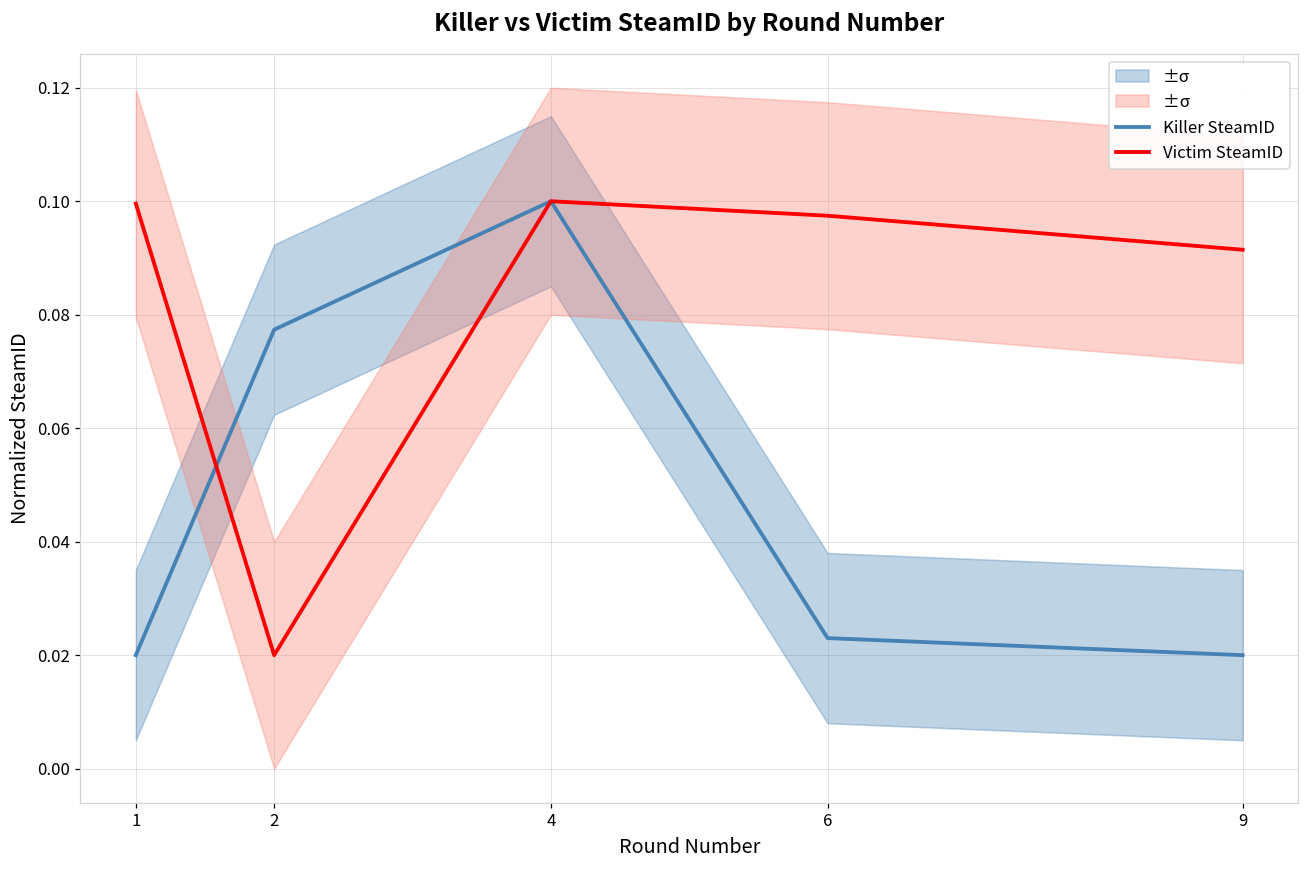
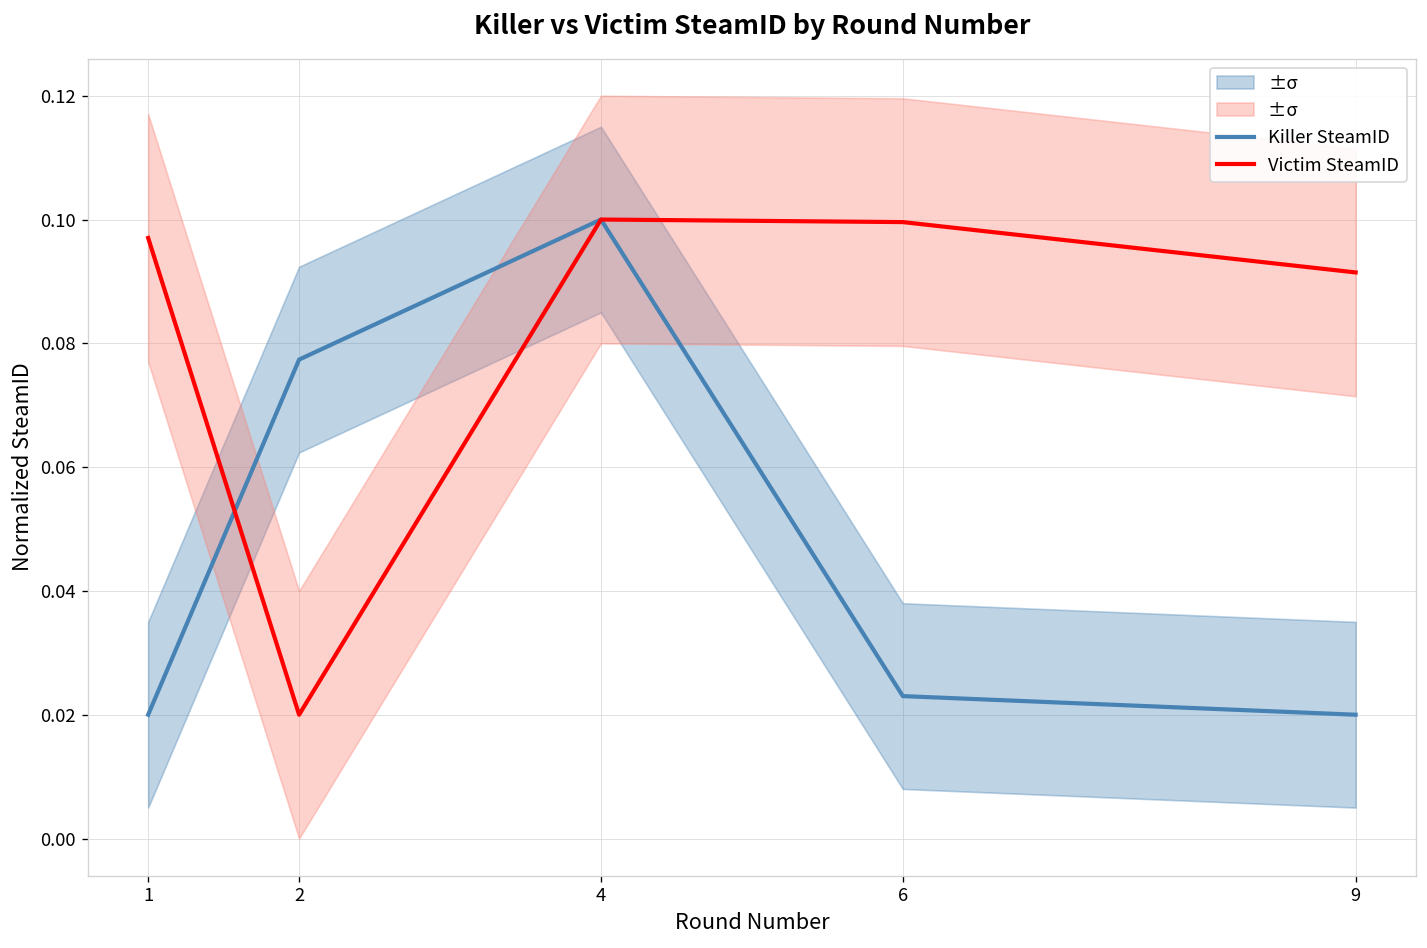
Victim SteamID, 1: 0.100 -> 0.097
Victim SteamID, 6: 0.097 -> 0.100
